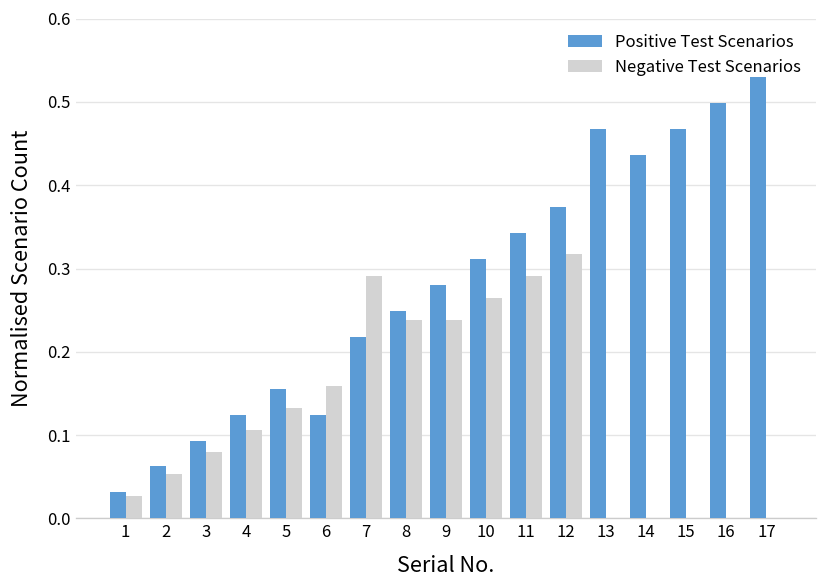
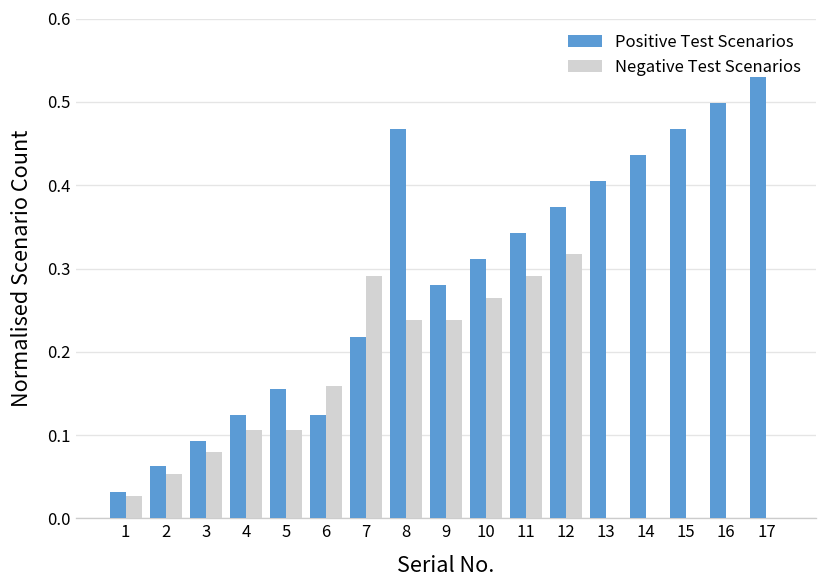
Negative Test Scenarios, 5: 0.13 -> 0.11
Positive Test Scenarios, 8: 0.25 -> 0.47
Positive Test Scenarios, 13: 0.47 -> 0.41
